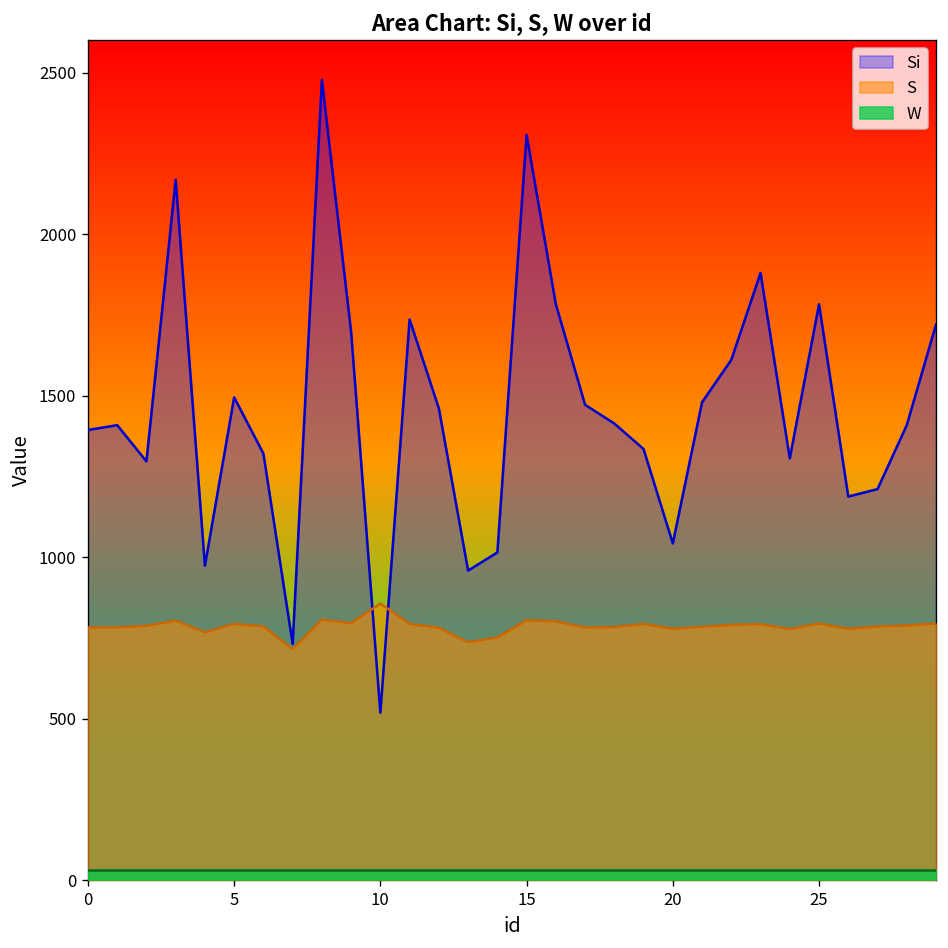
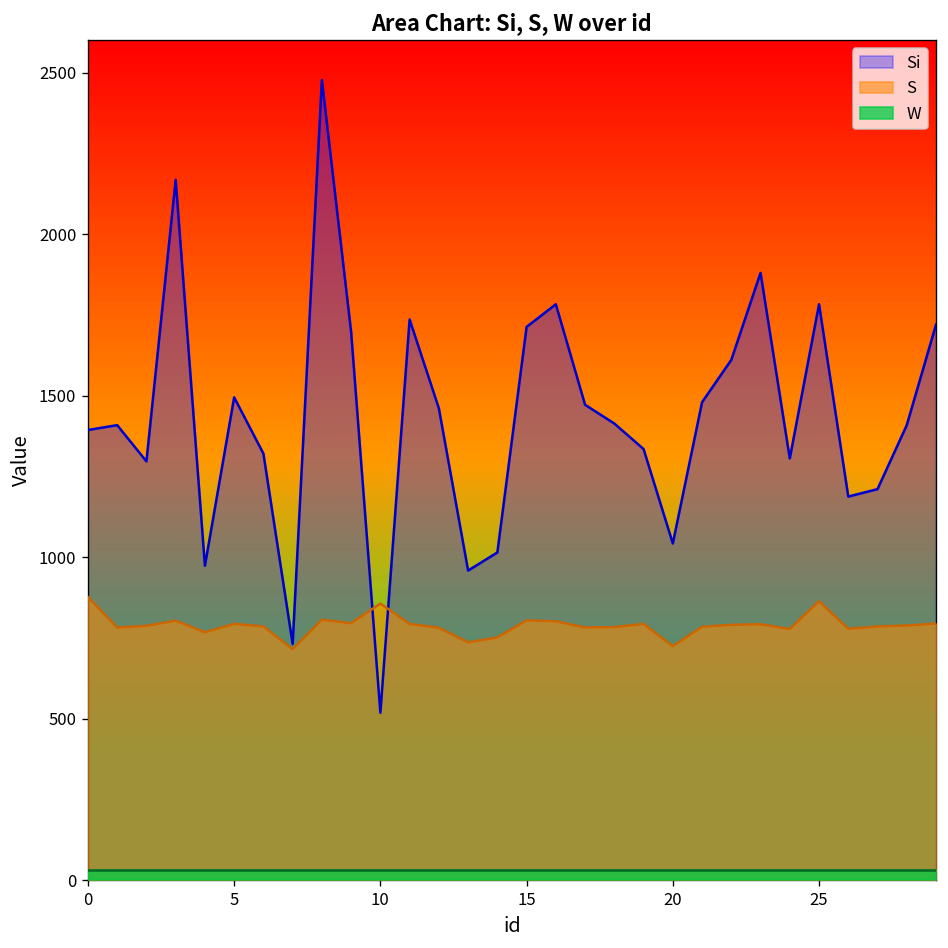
S, 0: 780 -> 880
Si, 15: 2310 -> 1710
S, 20: 780 -> 730
S, 25: 800 -> 860
